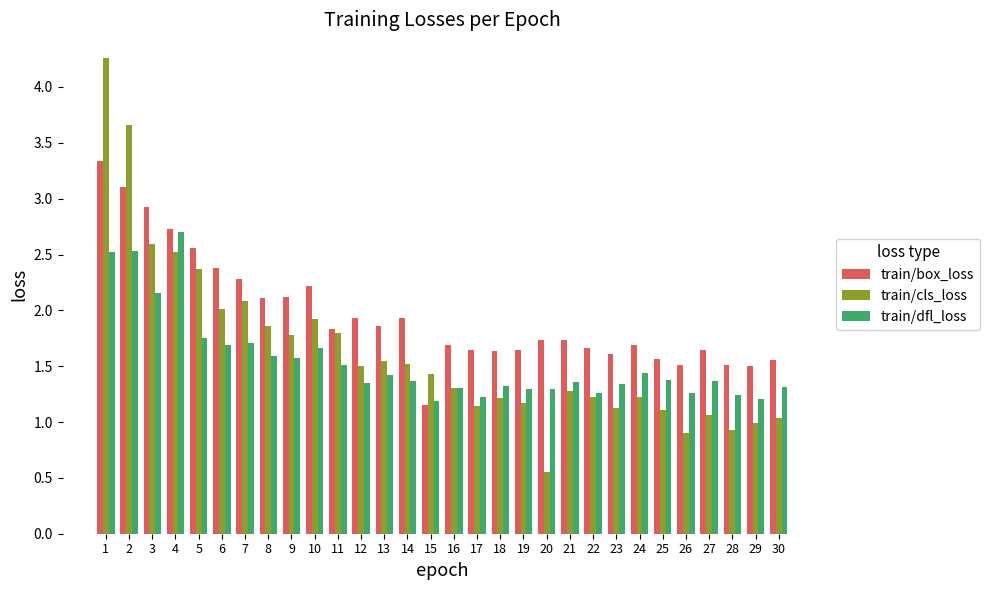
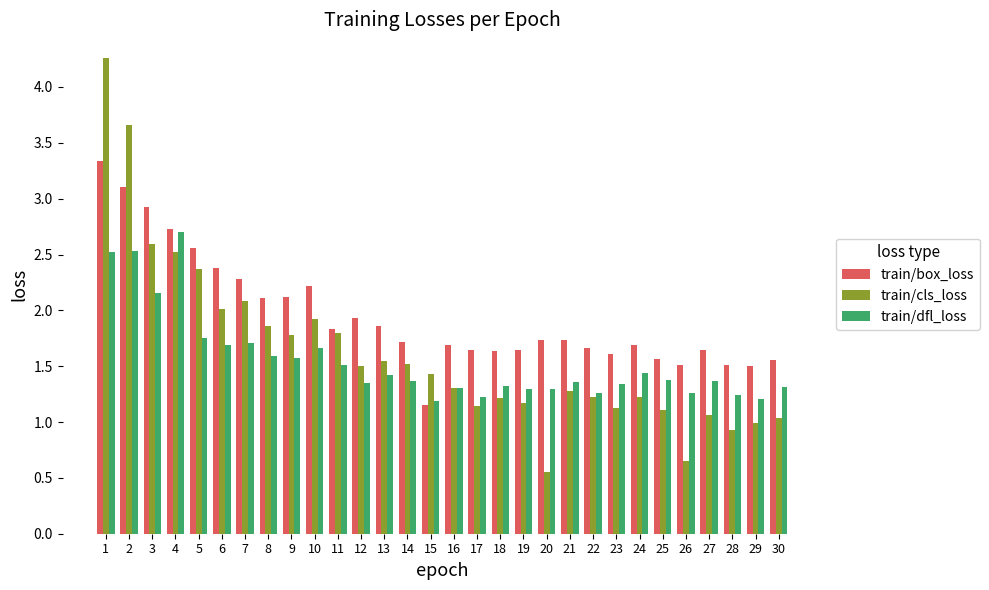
train/box_loss, 14: 1.93 -> 1.72
train/cls_loss, 26: 0.90 -> 0.65
